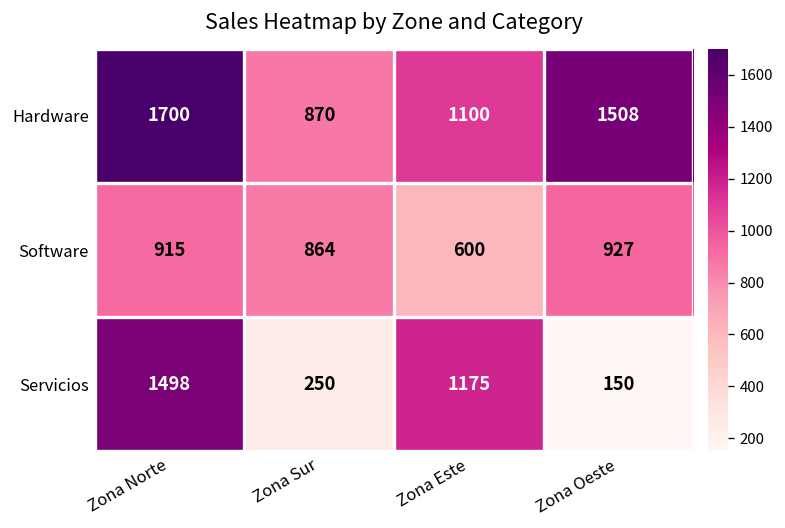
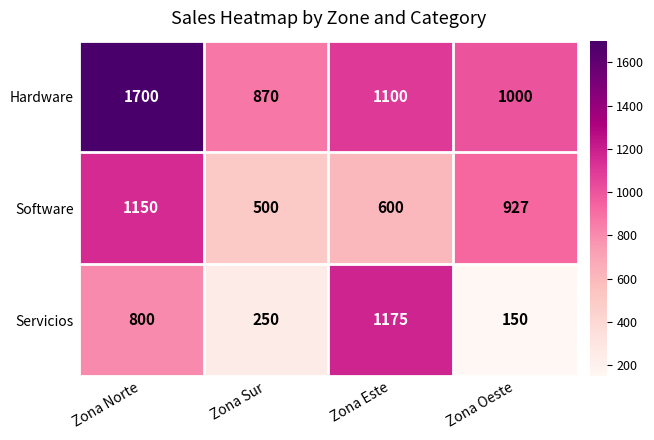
Hardware, Zona Oeste: 1508 -> 1000
Software, Zona Norte: 915 -> 1150
Software, Zona Sur: 864 -> 500
Servicios, Zona Norte: 1498 -> 800
